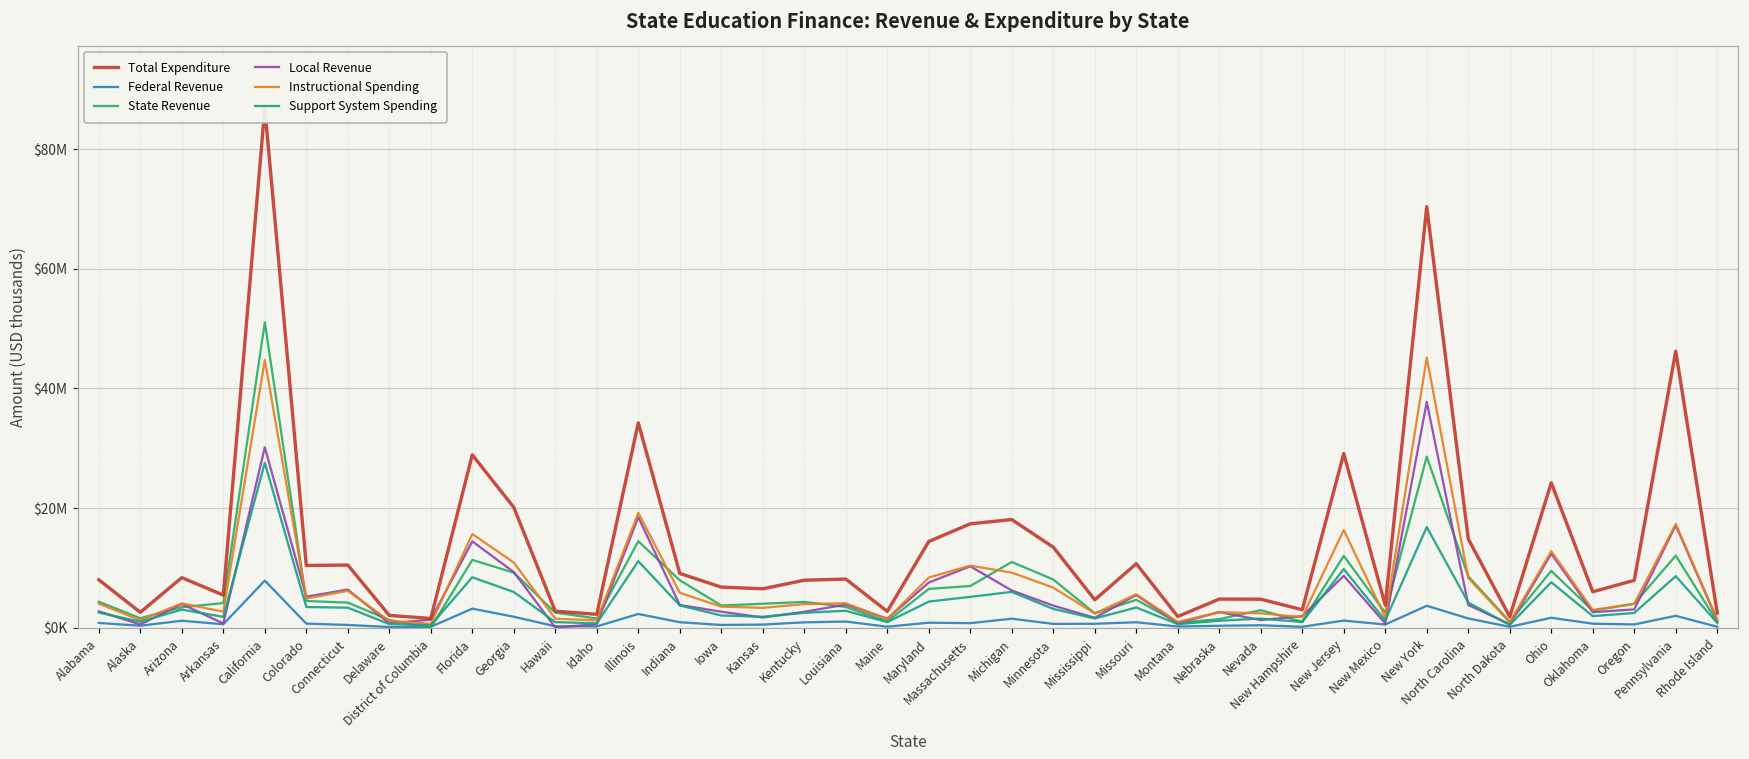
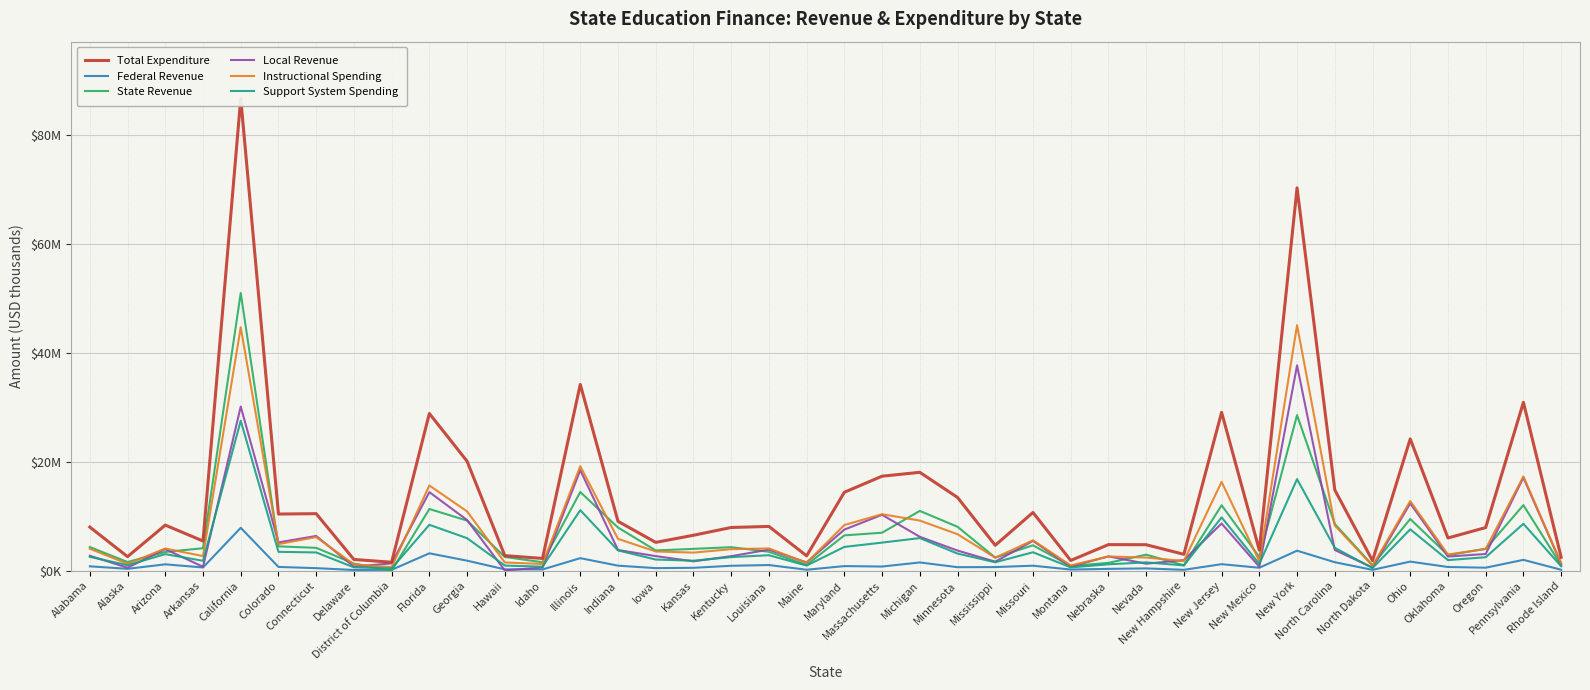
Total Expenditure, Iowa: $7000000 -> $5000000
Total Expenditure, Pennsylvania: $46000000 -> $31000000
